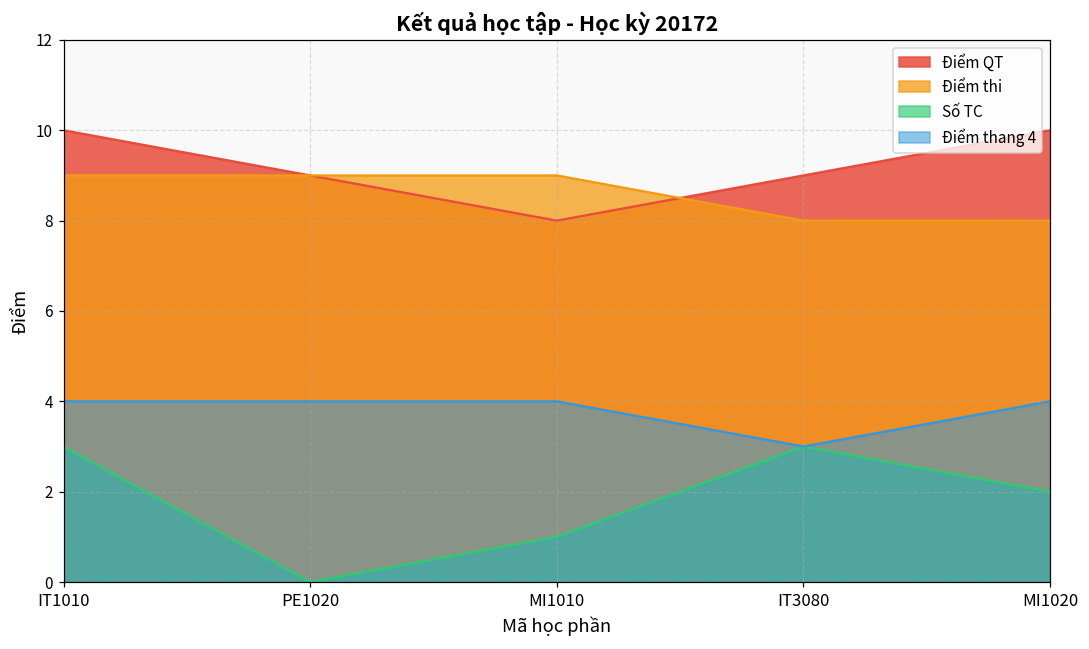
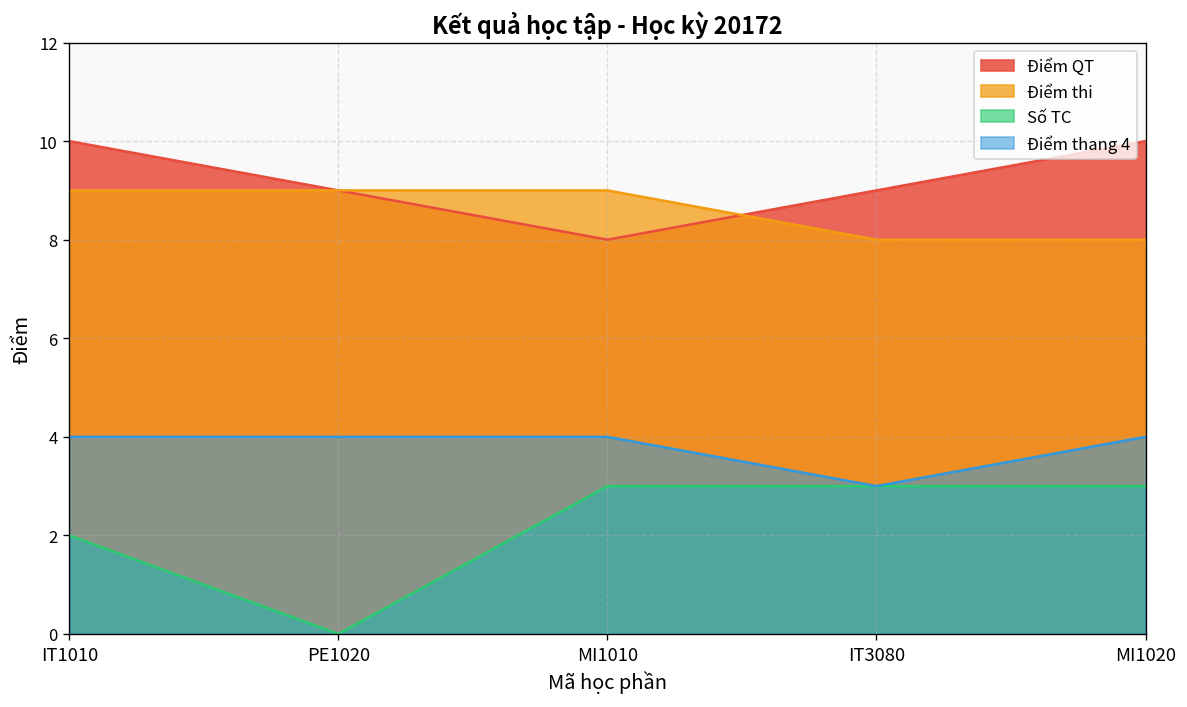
Số TC, IT1010: 3 -> 2
Số TC, MI1010: 1 -> 3
Số TC, MI1020: 2 -> 3
